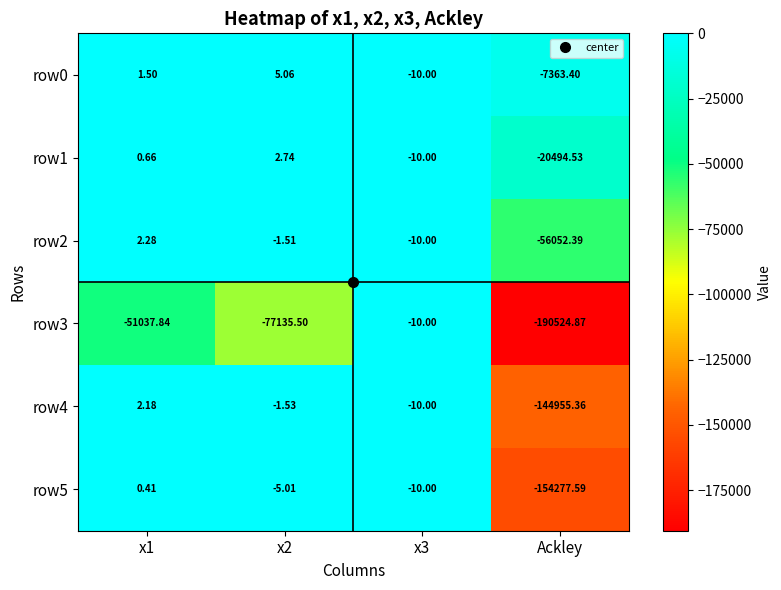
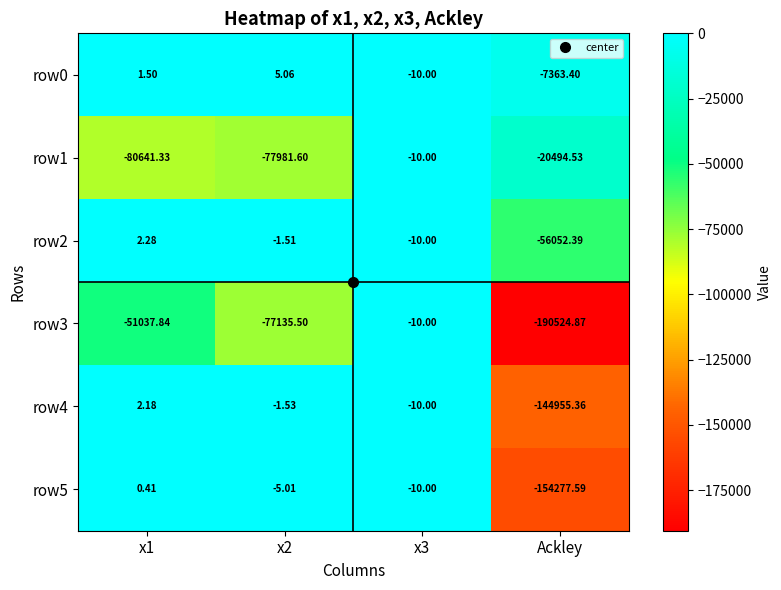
row1, x1: 0.66 -> -80641.33
row1, x2: 2.74 -> -77981.60
